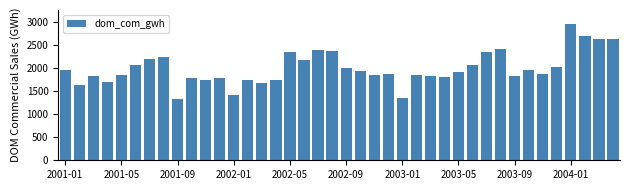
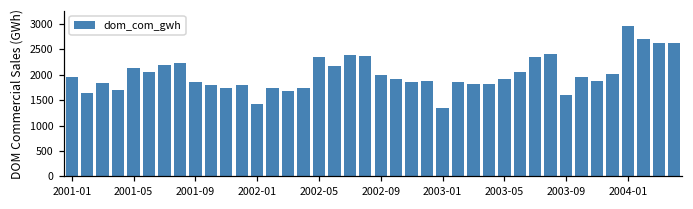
2001-05: 1900 -> 2100
2001-09: 1300 -> 1900
2003-09: 1800 -> 1600
